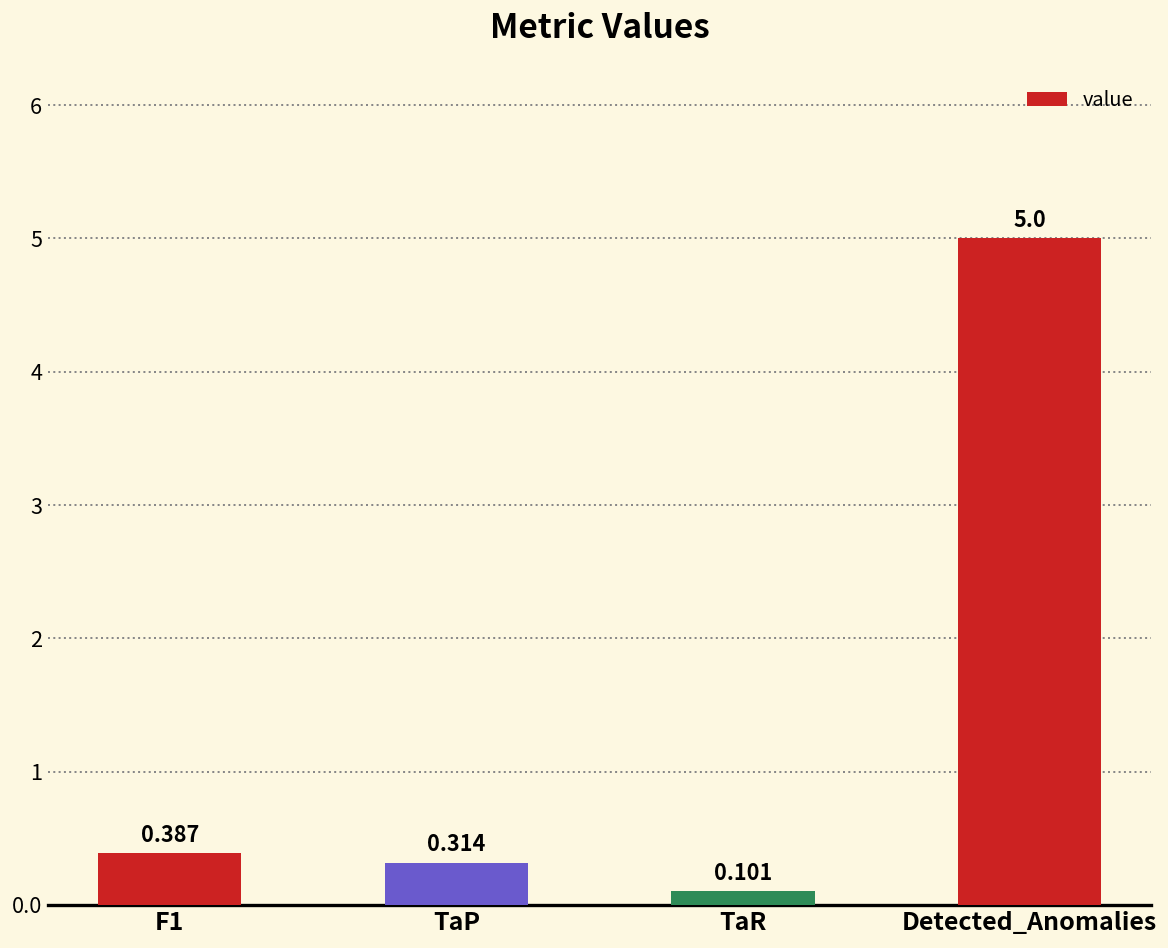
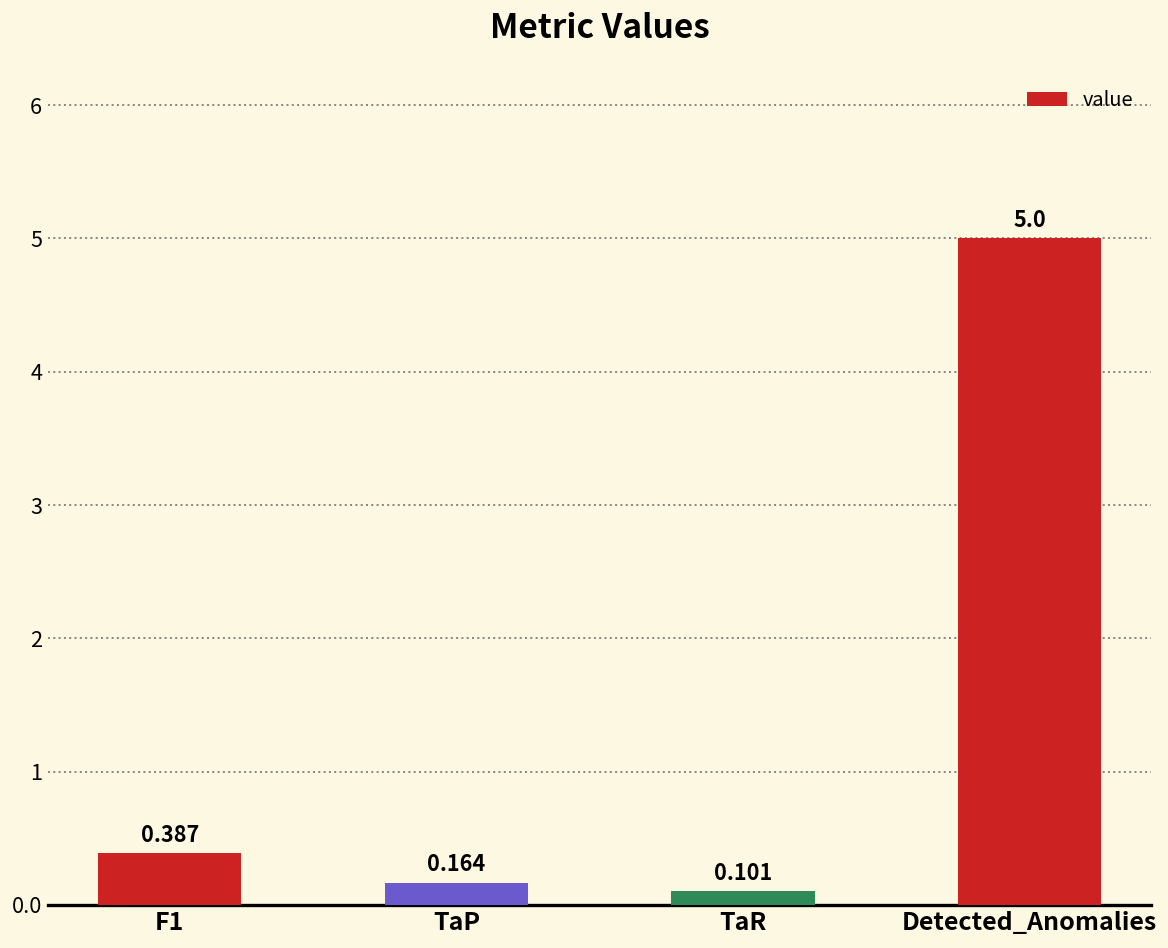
TaP: 0.314 -> 0.164
